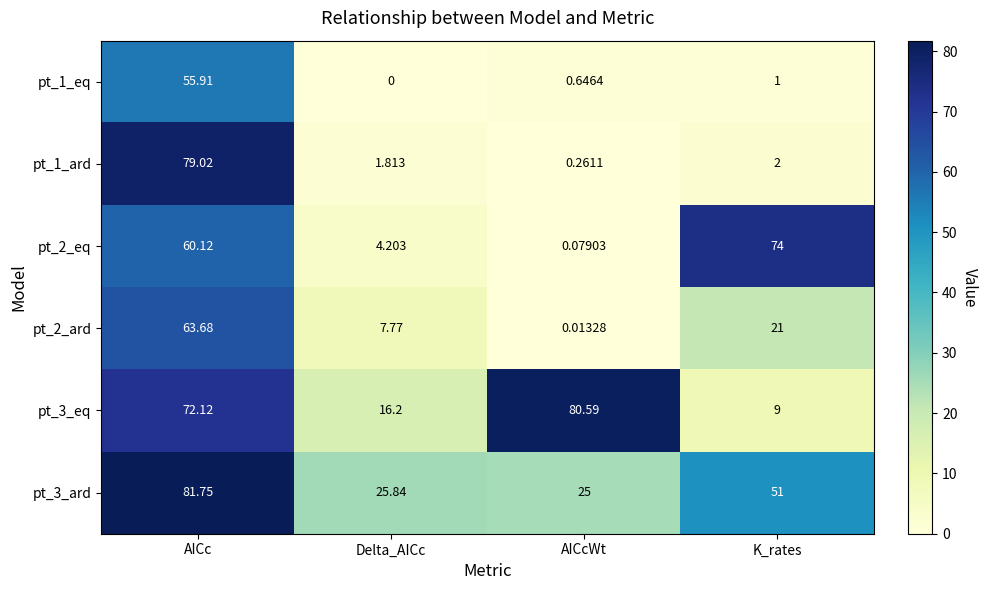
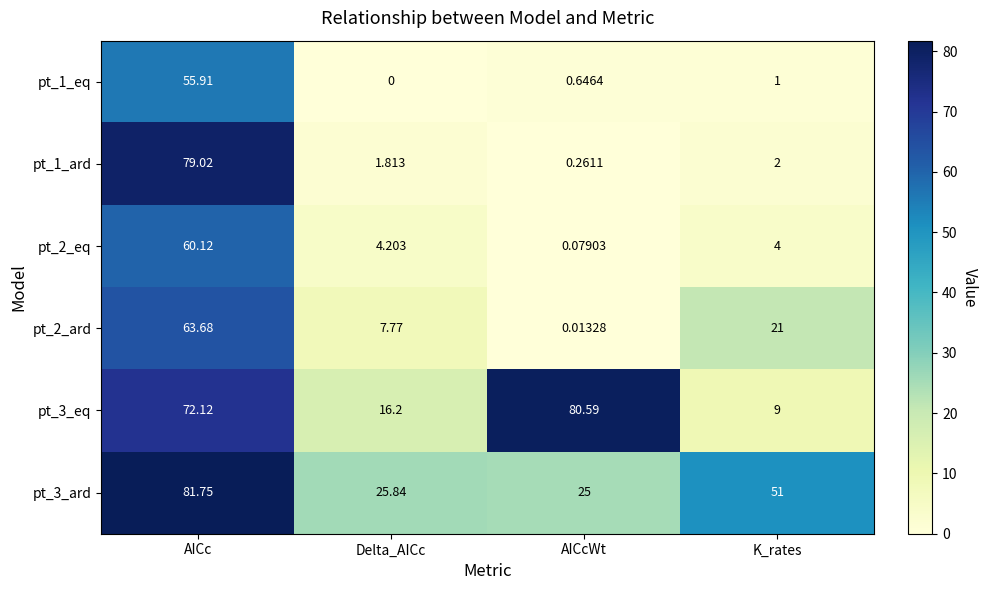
pt_2_eq, K_rates: 74 -> 4
